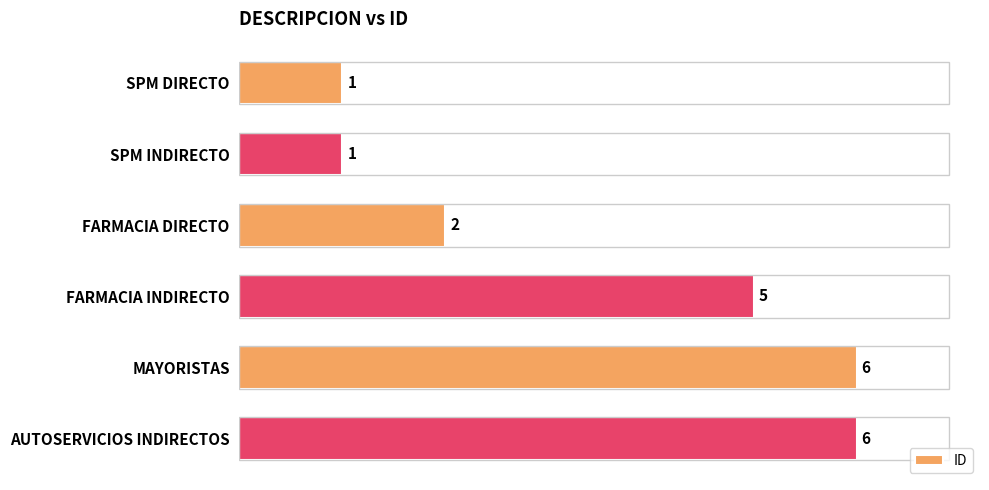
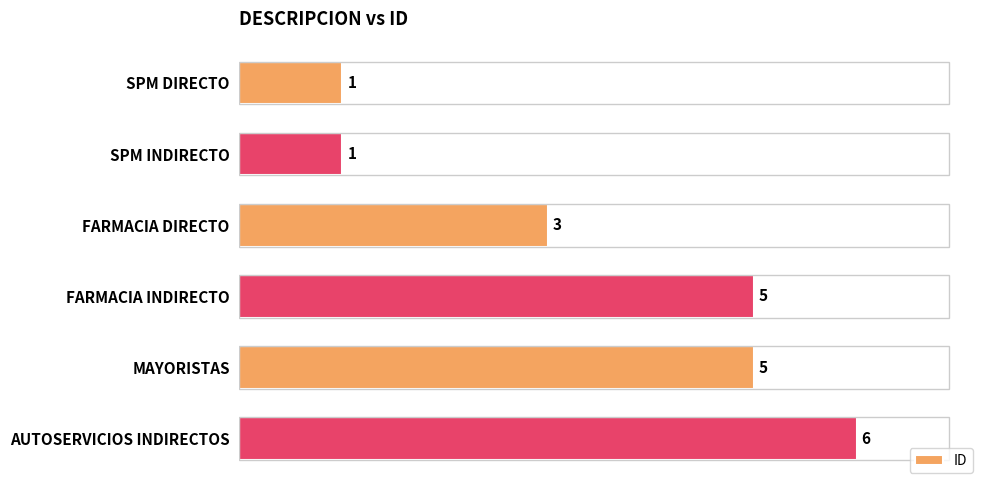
FARMACIA DIRECTO: 2 -> 3
MAYORISTAS: 6 -> 5
